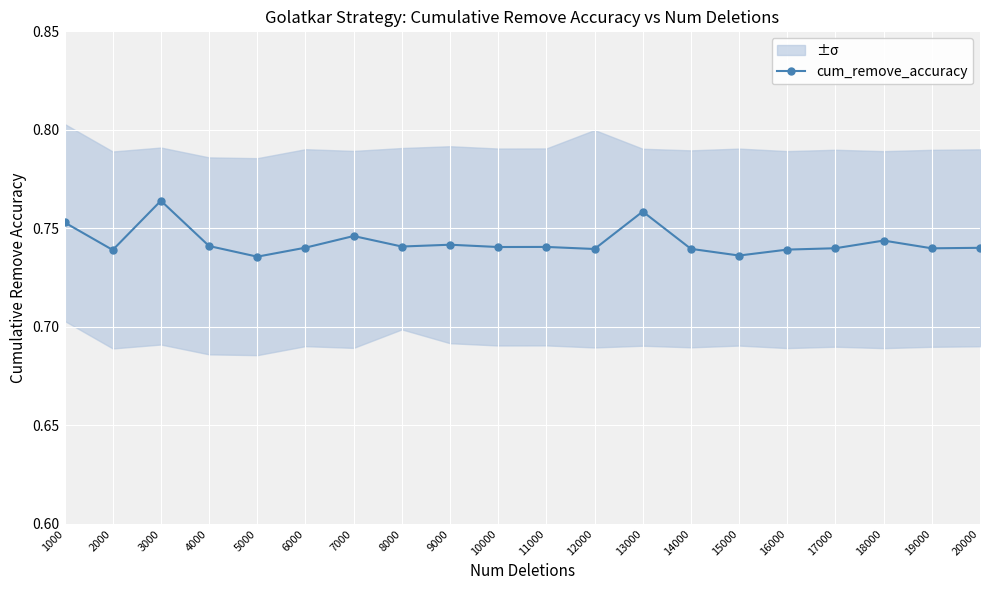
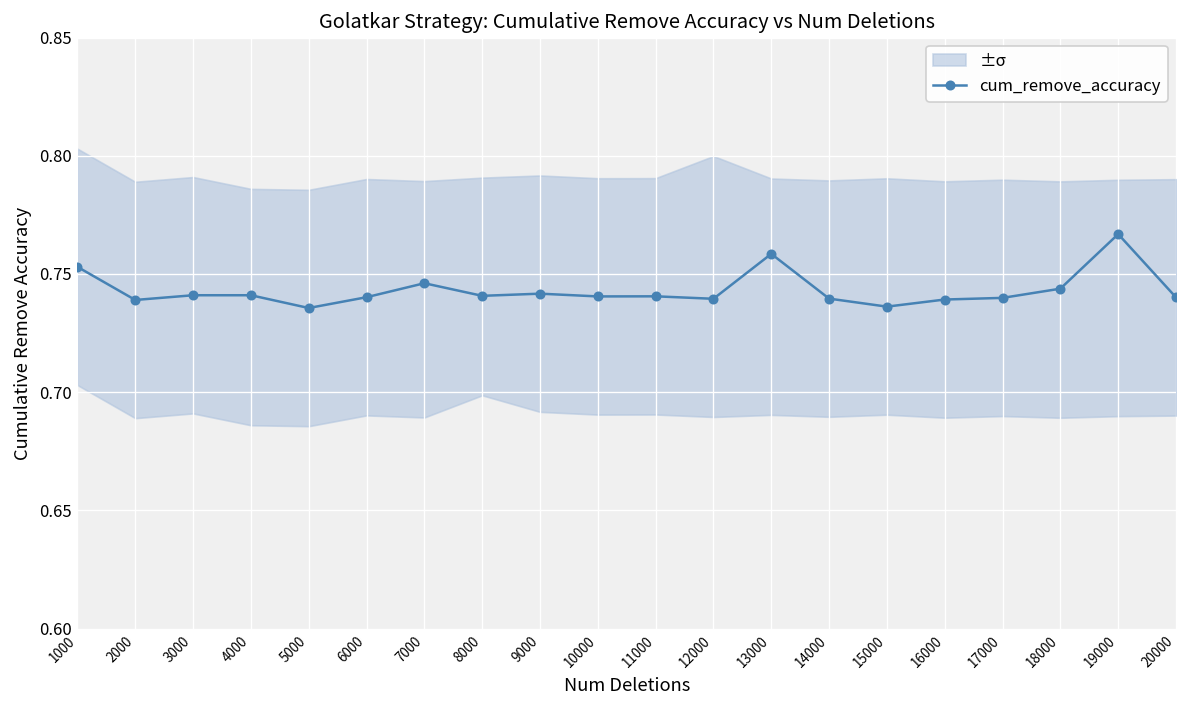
cum_remove_accuracy, 3000: 0.764 -> 0.741
cum_remove_accuracy, 19000: 0.740 -> 0.767
